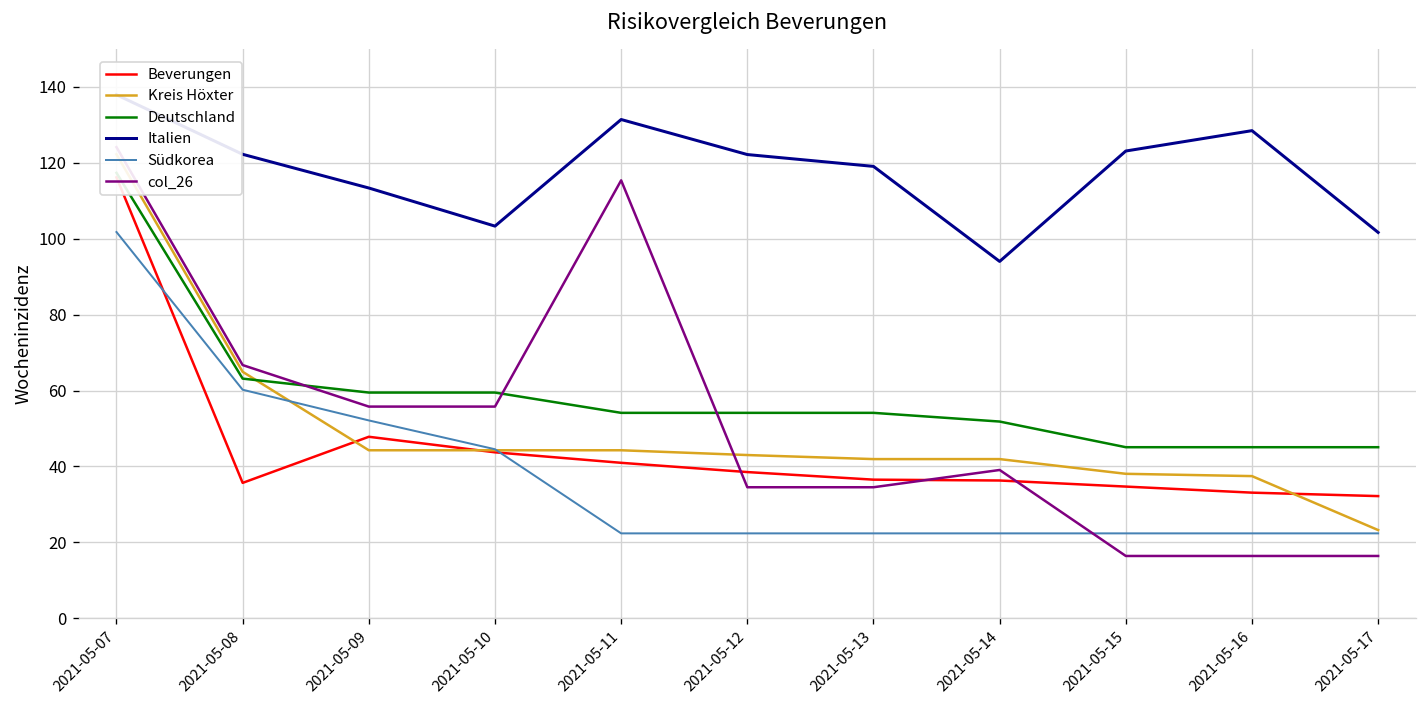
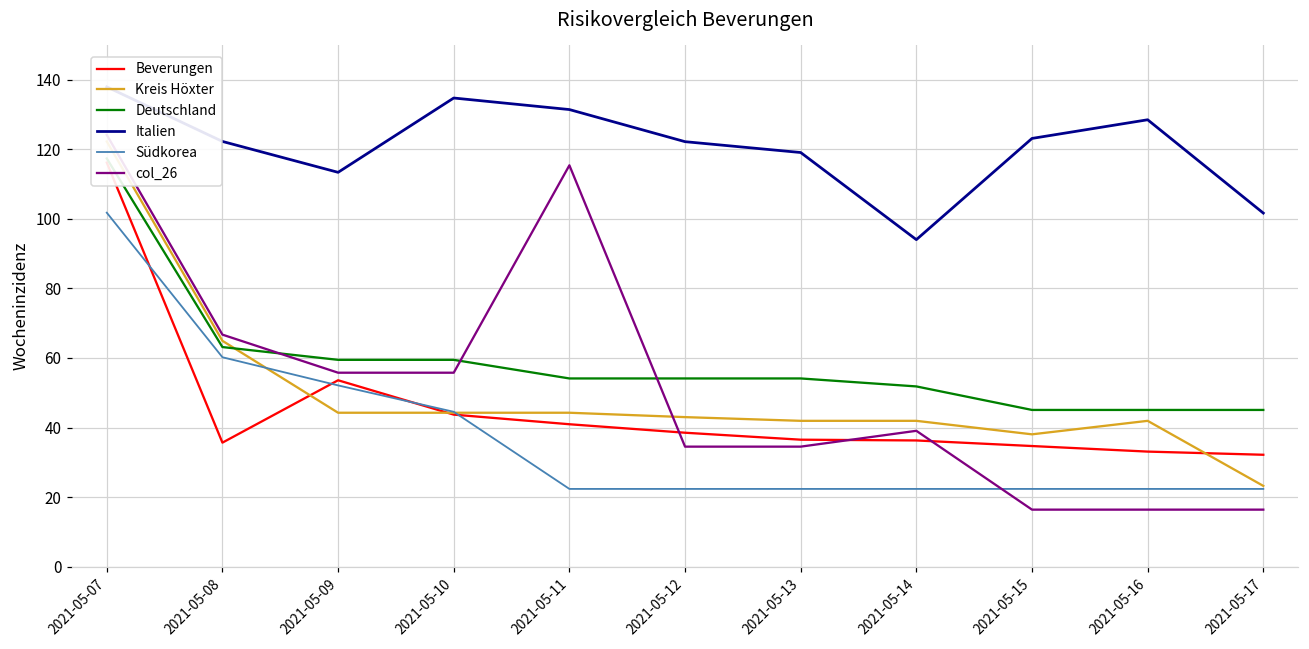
Beverungen, 2021-05-09: 48 -> 54
Italien, 2021-05-10: 103 -> 135
Kreis Höxter, 2021-05-16: 37 -> 42
